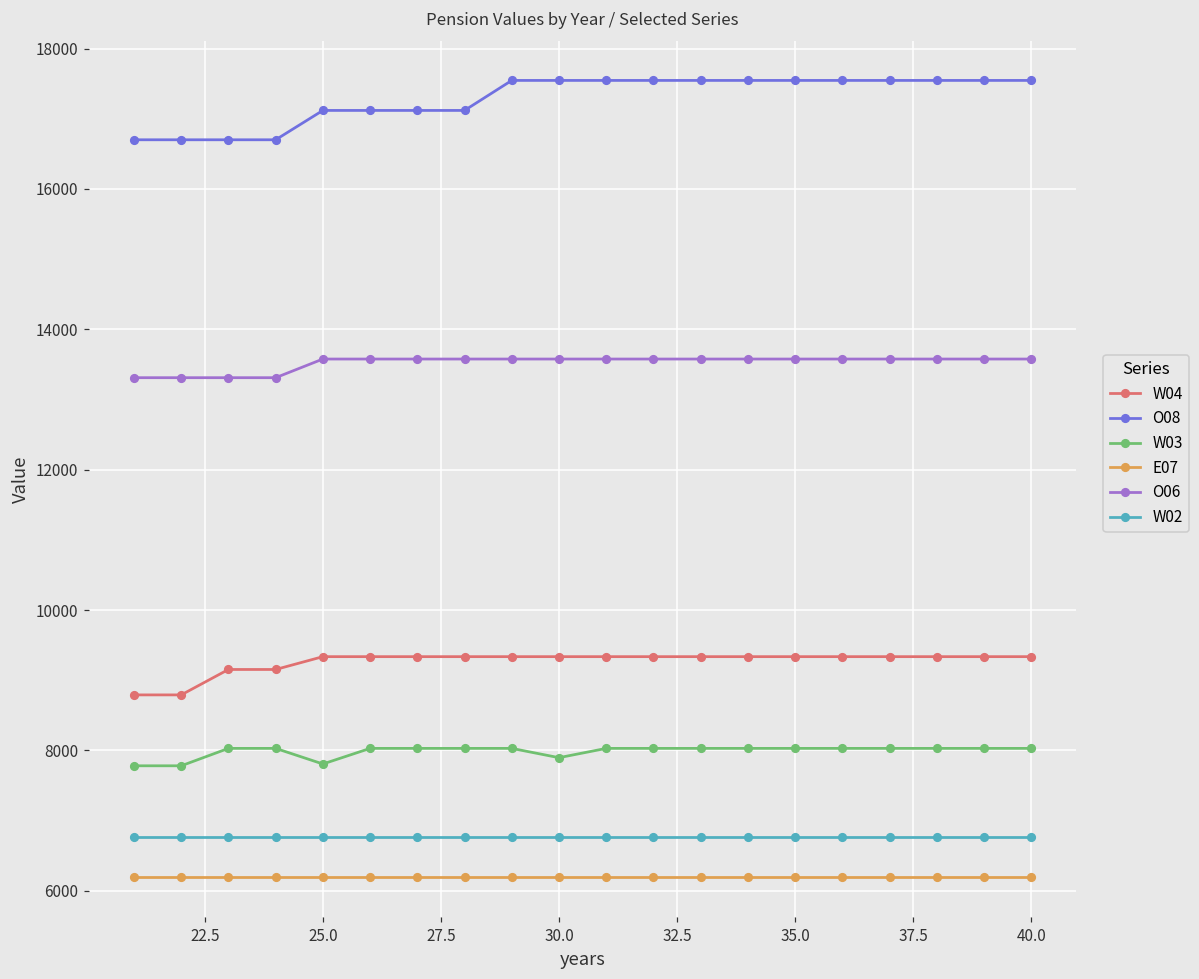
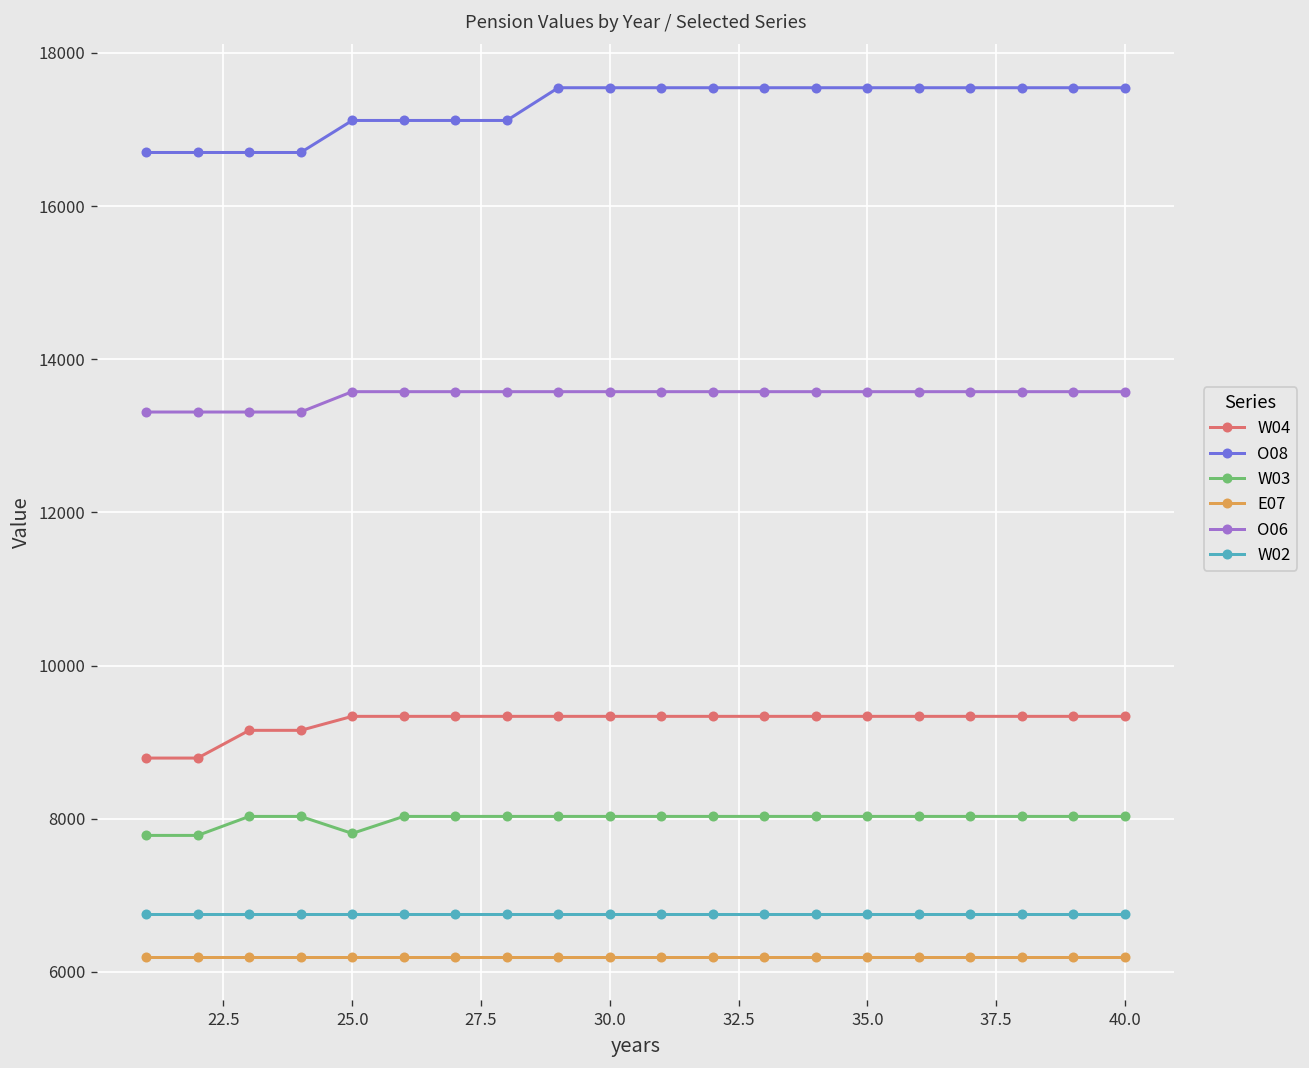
W03, 30.0: 7900 -> 8000
